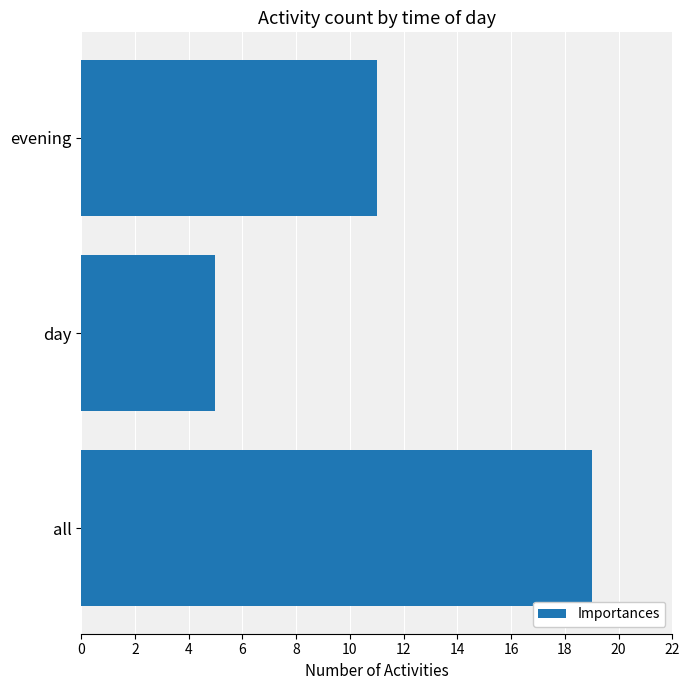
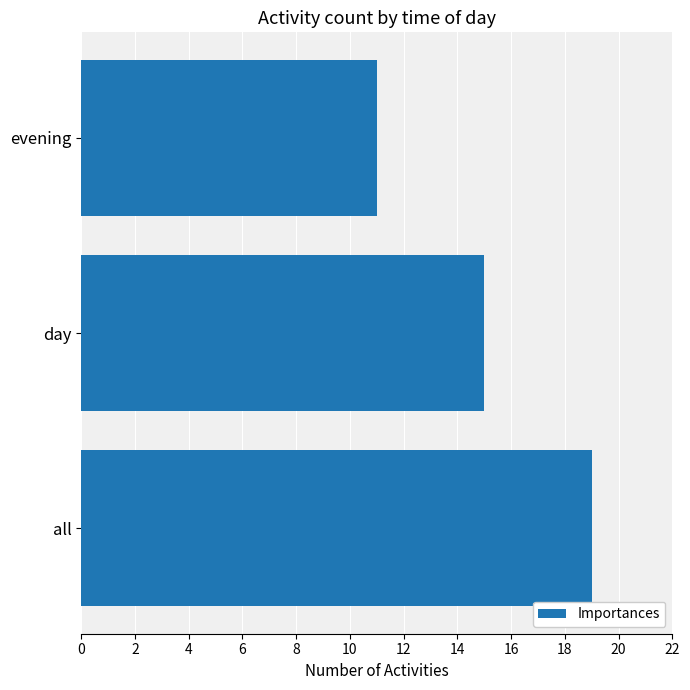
day: 5 -> 15
